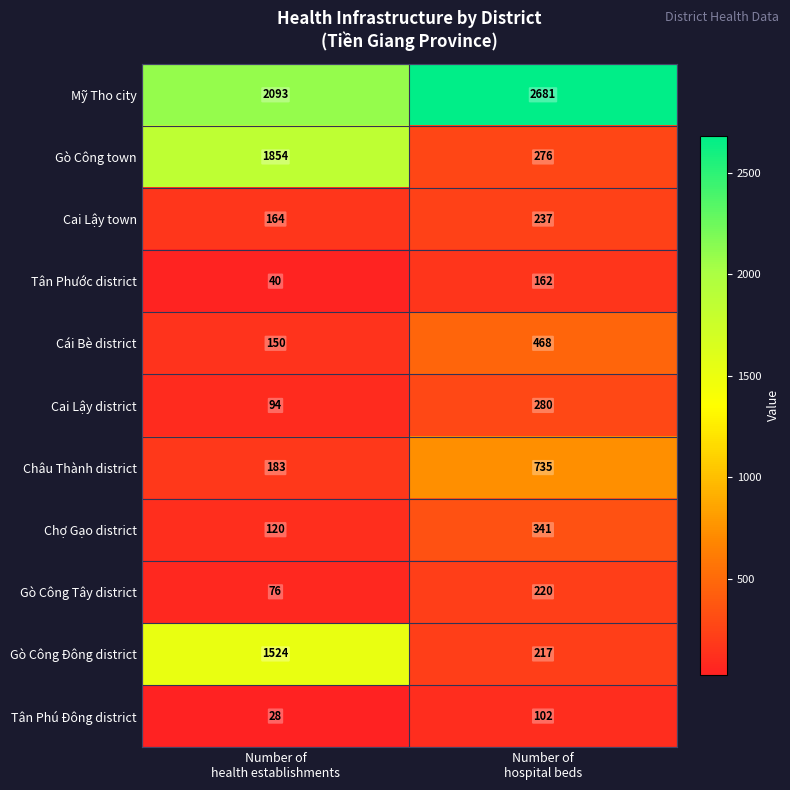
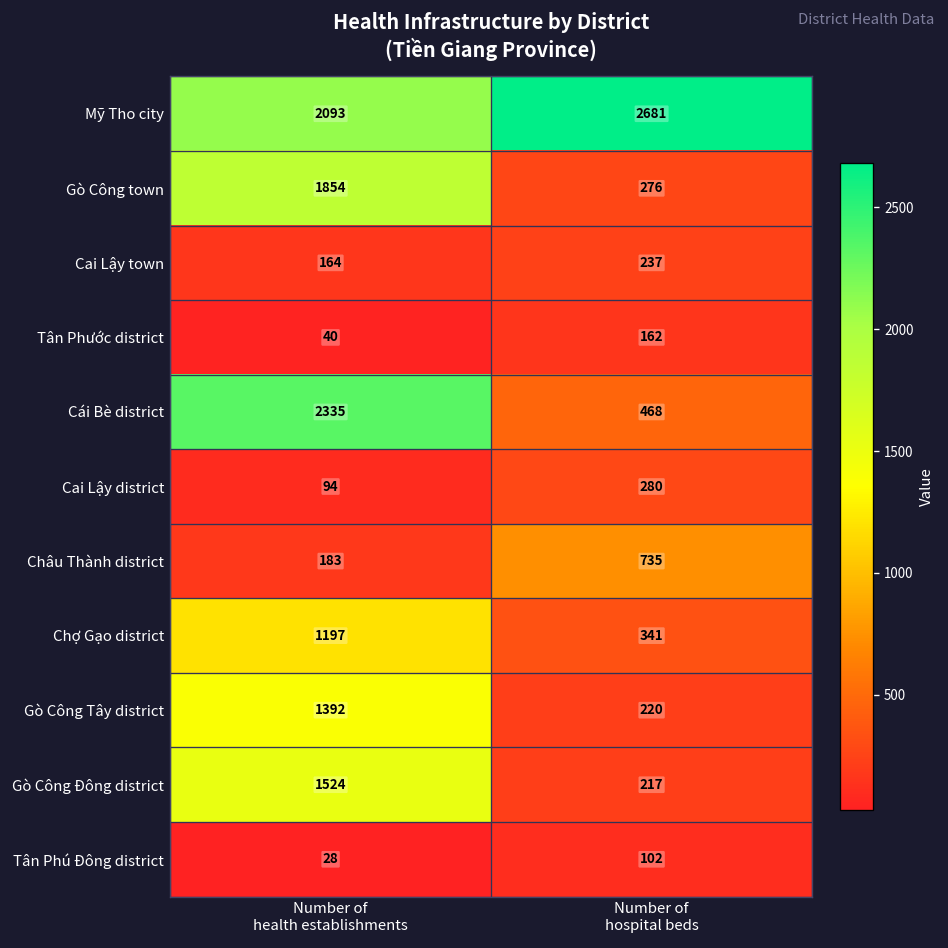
Cái Bè district, Number of health establishments: 150 -> 2335
Chợ Gạo district, Number of health establishments: 120 -> 1197
Gò Công Tây district, Number of health establishments: 76 -> 1392
